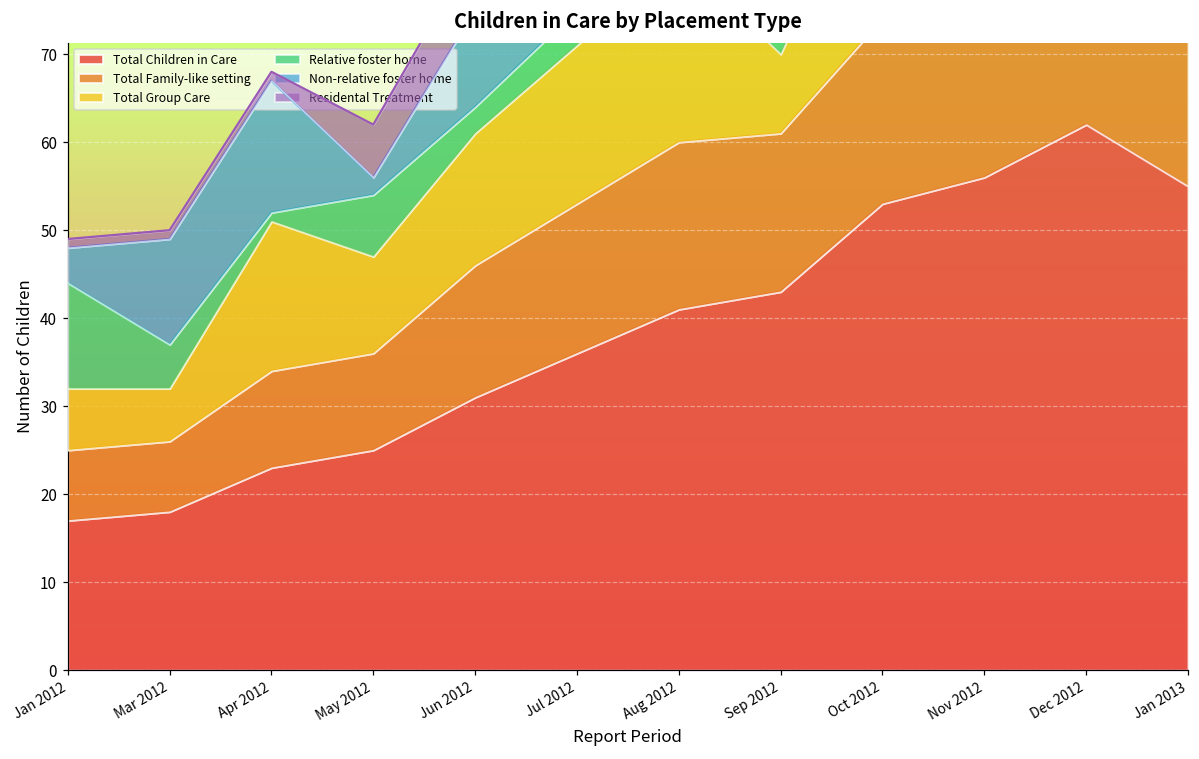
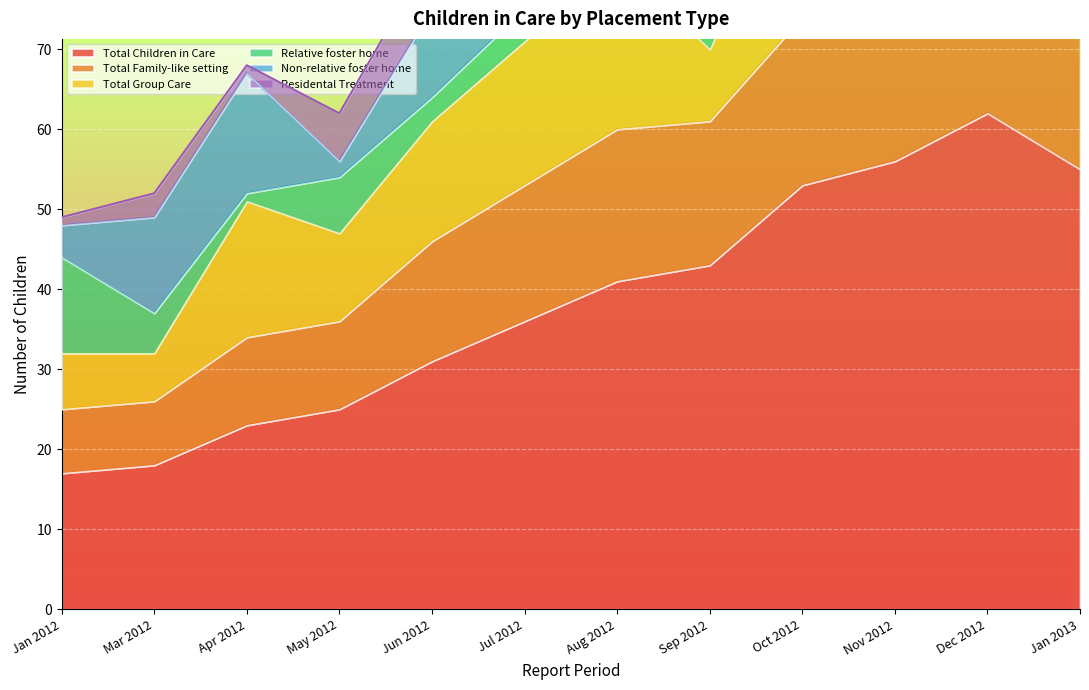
Residental Treatment, Mar 2012: 1 -> 3
